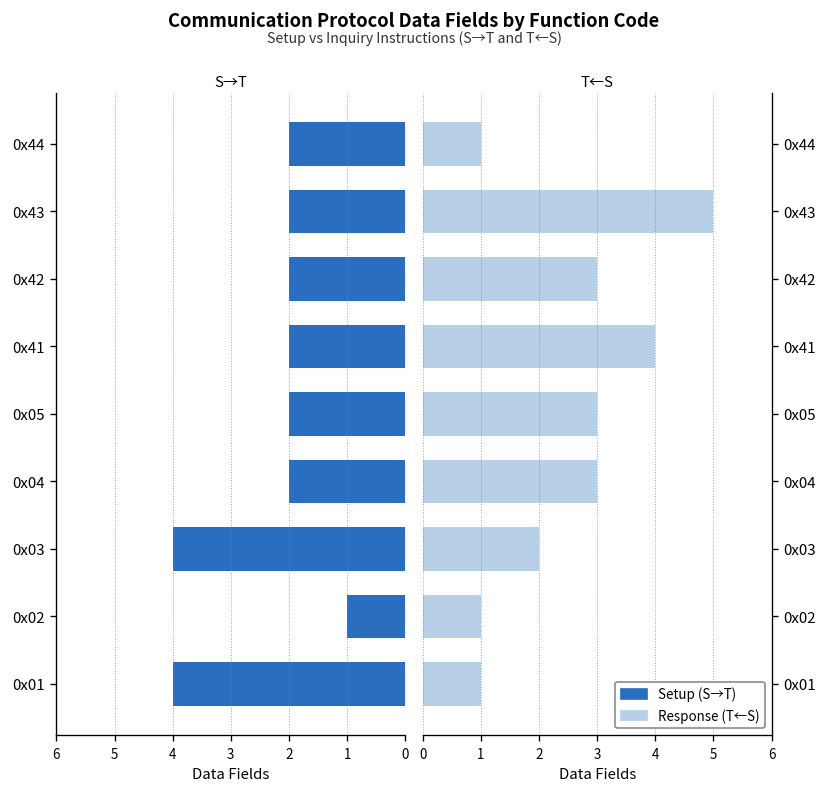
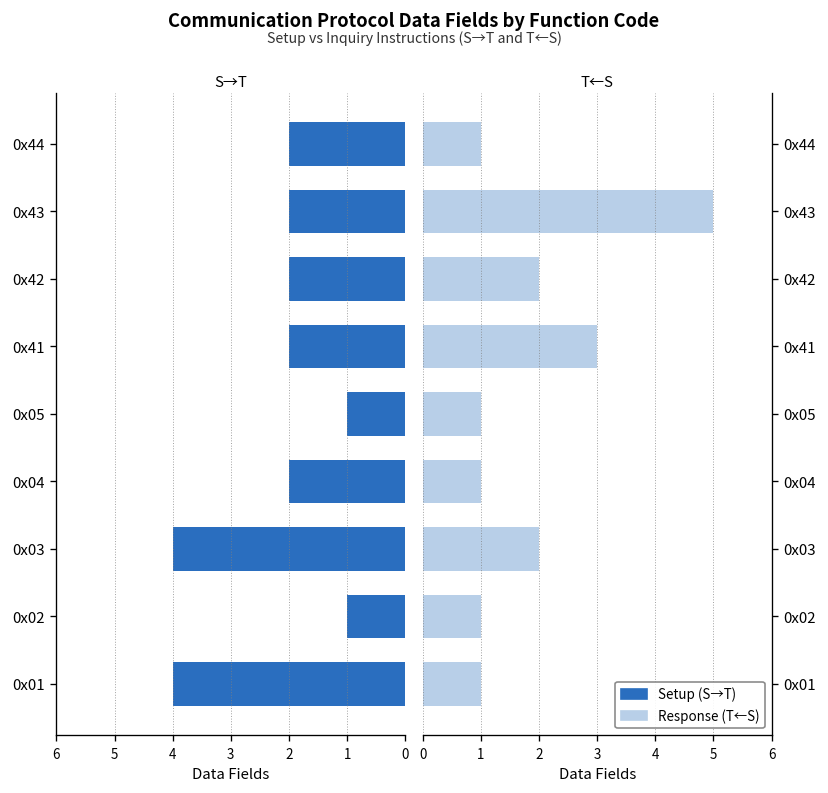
S→T, 0x05: 2 -> 1
T←S, 0x42: 3 -> 2
T←S, 0x41: 4 -> 3
T←S, 0x05: 3 -> 1
T←S, 0x04: 3 -> 1
